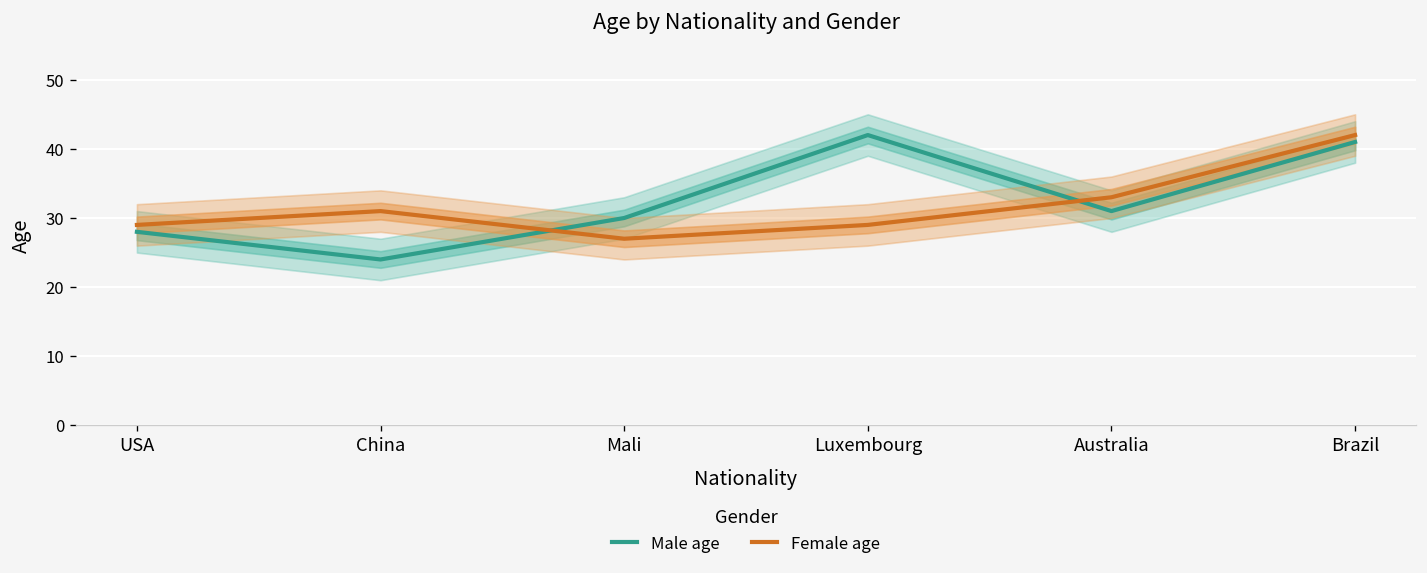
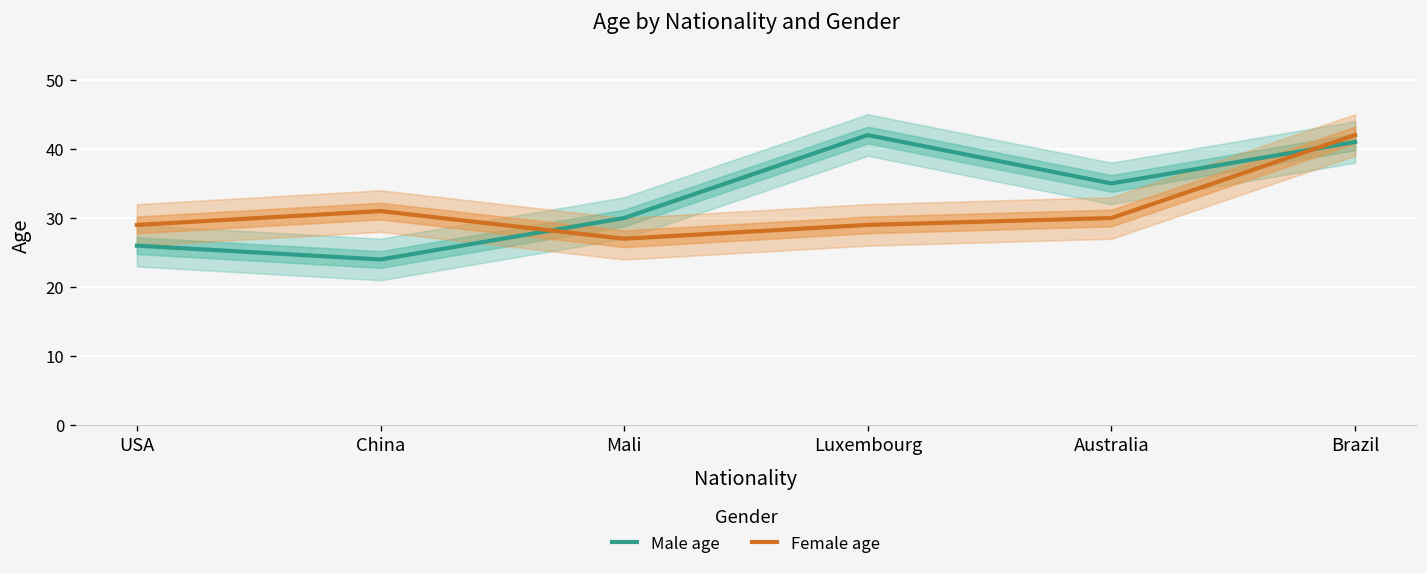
Male age, USA: 28 -> 26
Male age, Australia: 31 -> 35
Female age, Australia: 33 -> 30
